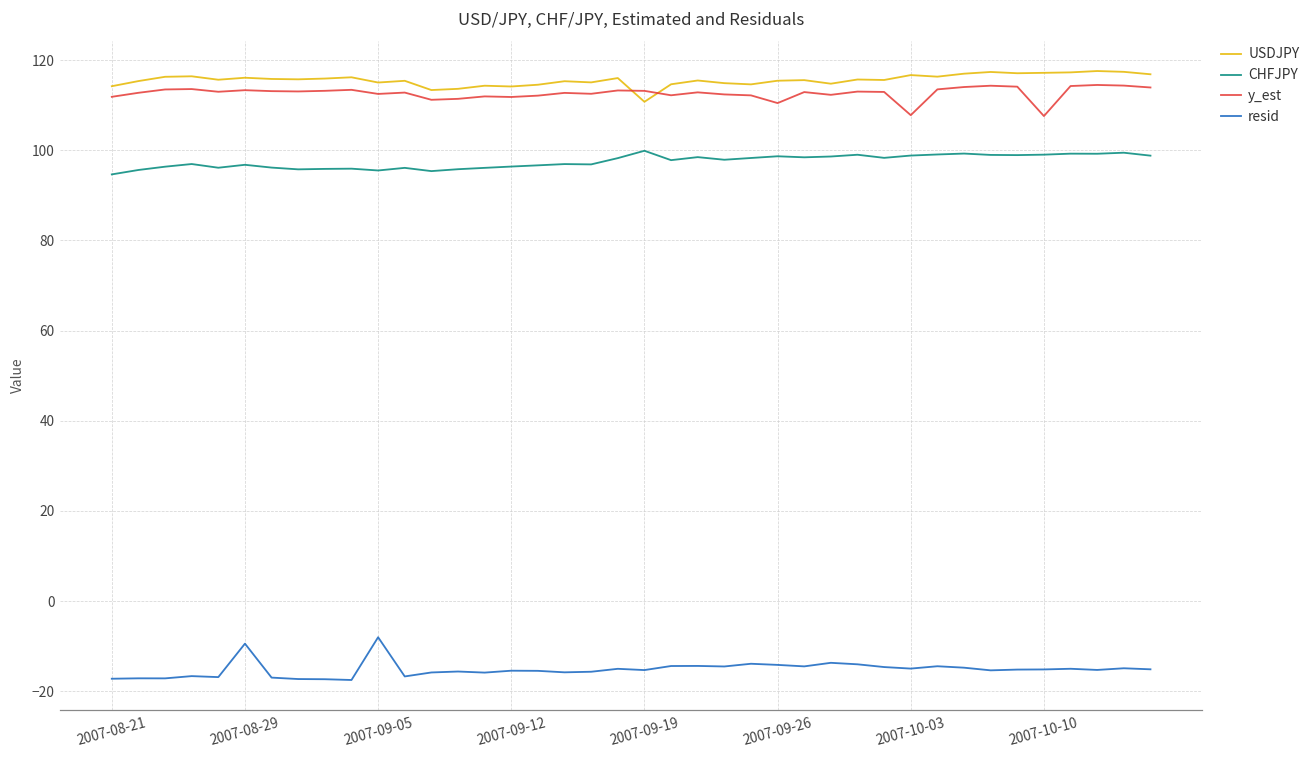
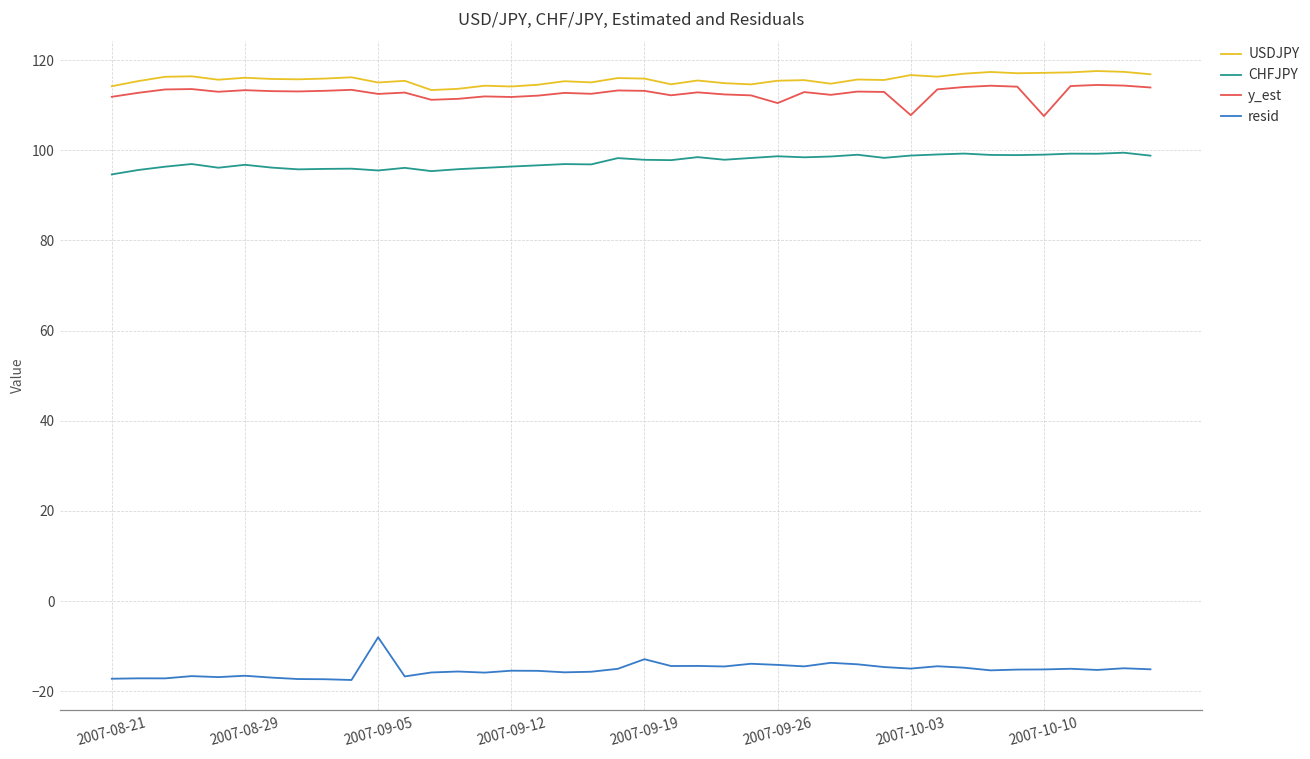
resid, 2007-08-29: -9 -> -17
USDJPY, 2007-09-19: 111 -> 116
CHFJPY, 2007-09-19: 100 -> 98
resid, 2007-09-19: -15 -> -13
